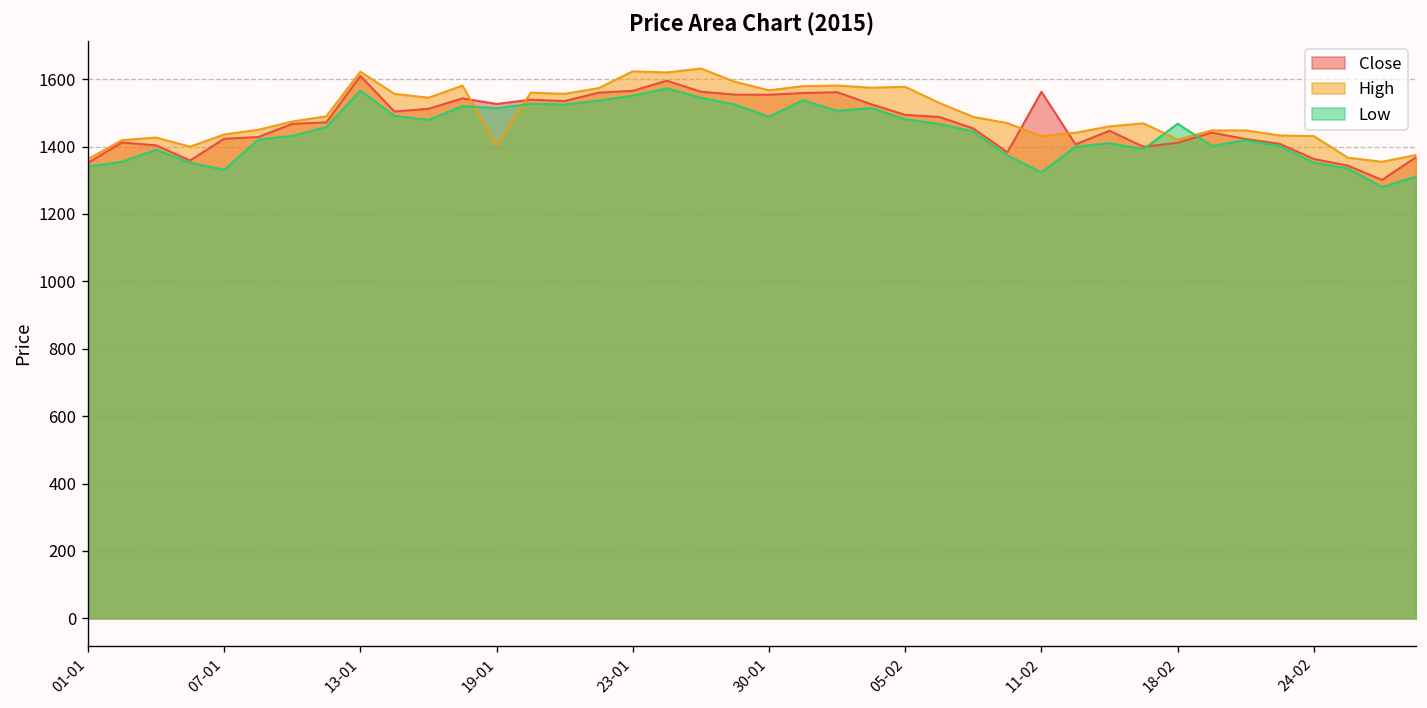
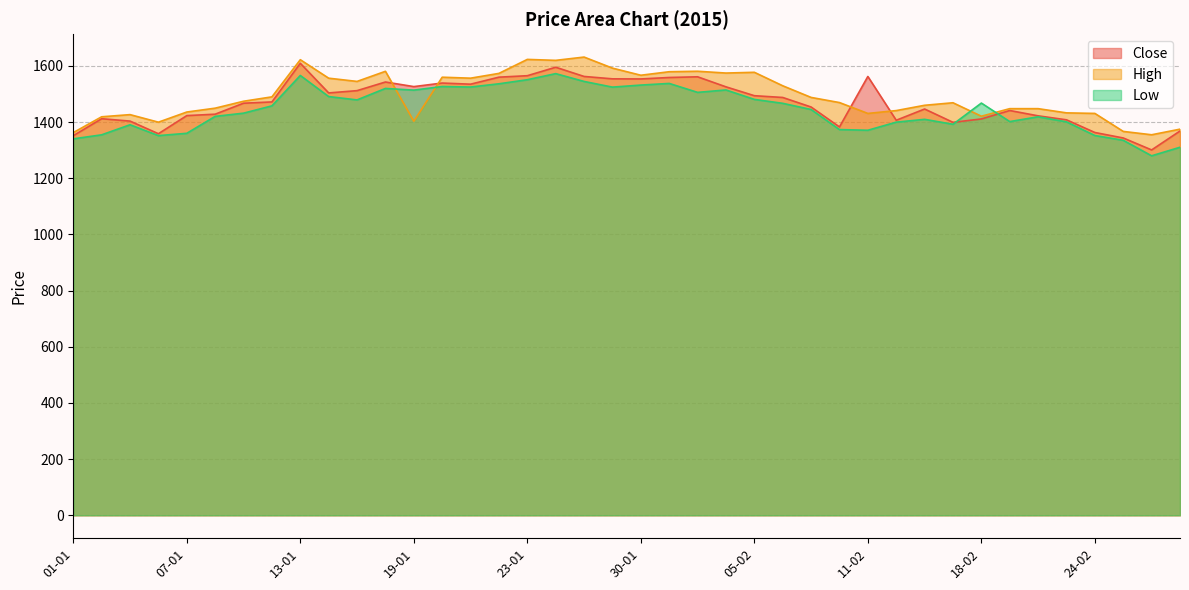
Low, 07-01: 1330 -> 1360
Low, 30-01: 1490 -> 1530
Low, 11-02: 1320 -> 1370
